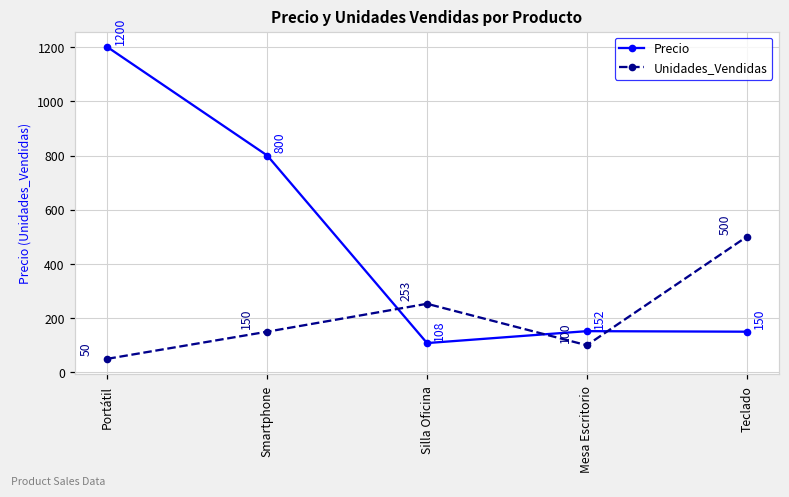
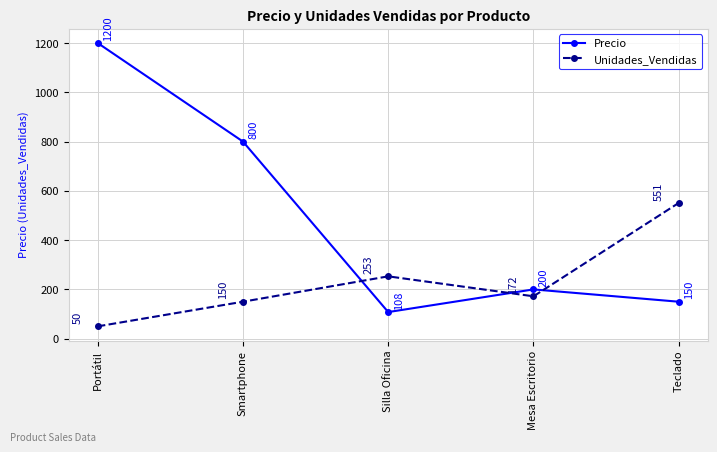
Precio, Mesa Escritorio: 152 -> 200
Unidades_Vendidas, Mesa Escritorio: 100 -> 172
Unidades_Vendidas, Teclado: 500 -> 551
